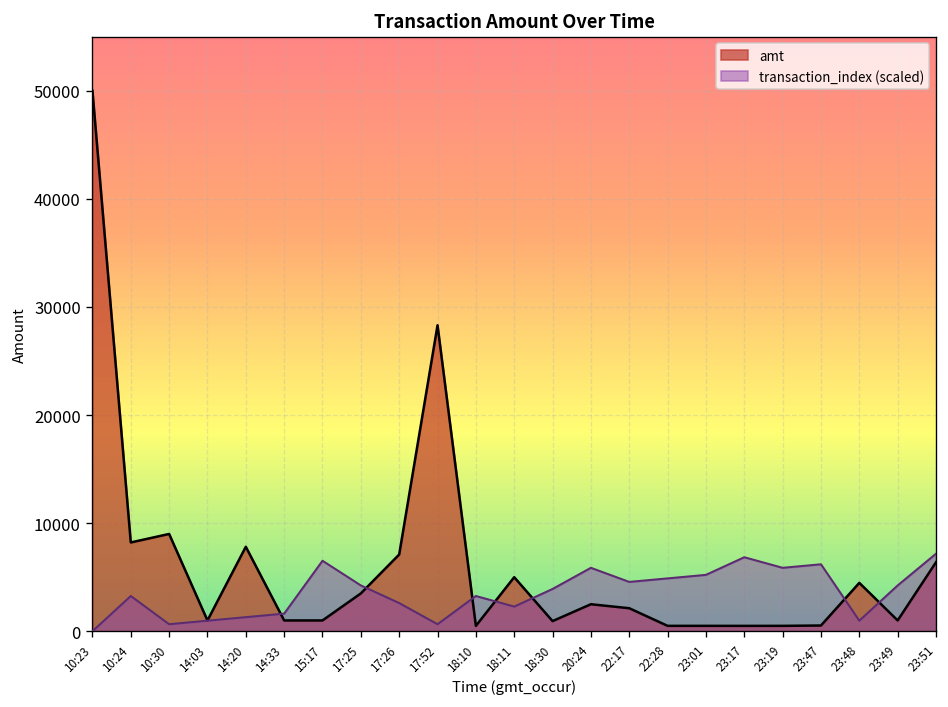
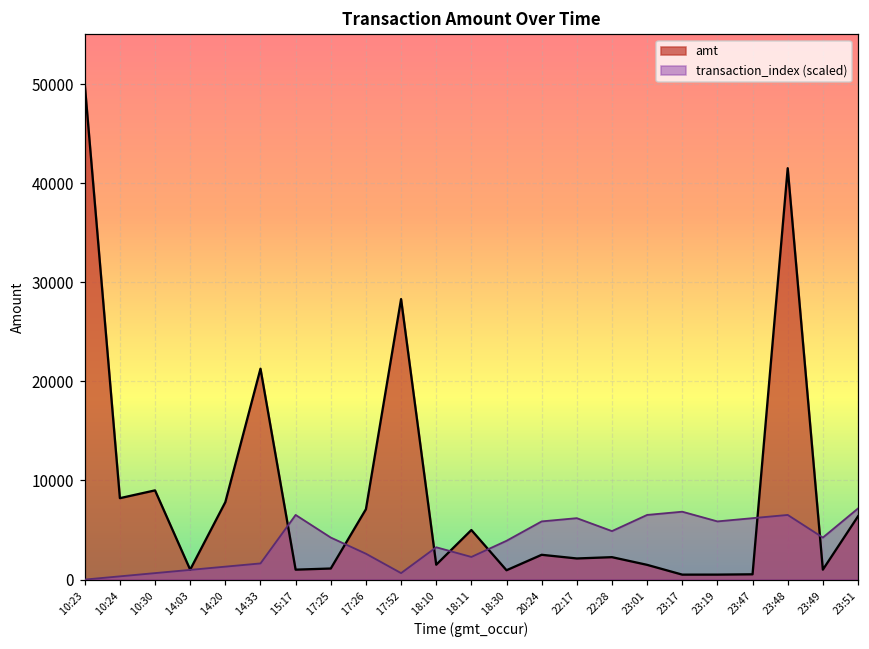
transaction_index (scaled), 10:24: 3000 -> 0
amt, 14:33: 1000 -> 21000
amt, 17:25: 4000 -> 1000
amt, 18:10: 0 -> 2000
transaction_index (scaled), 22:17: 5000 -> 6000
amt, 22:28: 1000 -> 2000
amt, 23:01: 500 -> 1500
transaction_index (scaled), 23:01: 5000 -> 7000
amt, 23:48: 4000 -> 42000
transaction_index (scaled), 23:48: 1000 -> 7000
